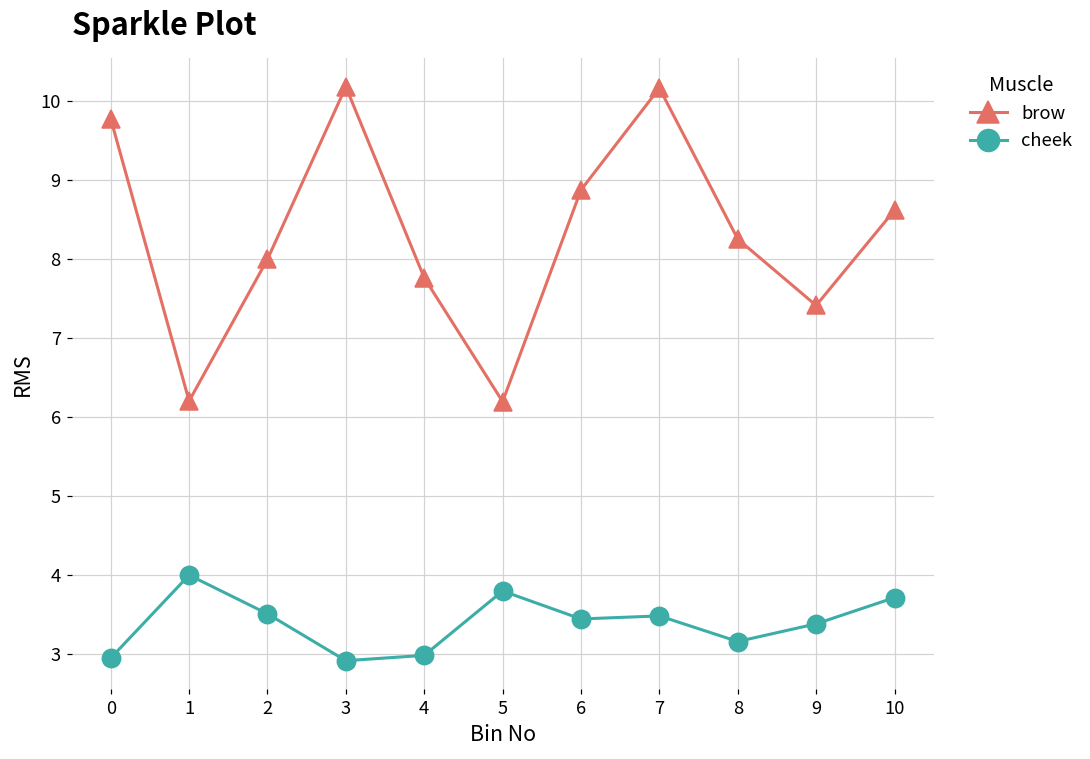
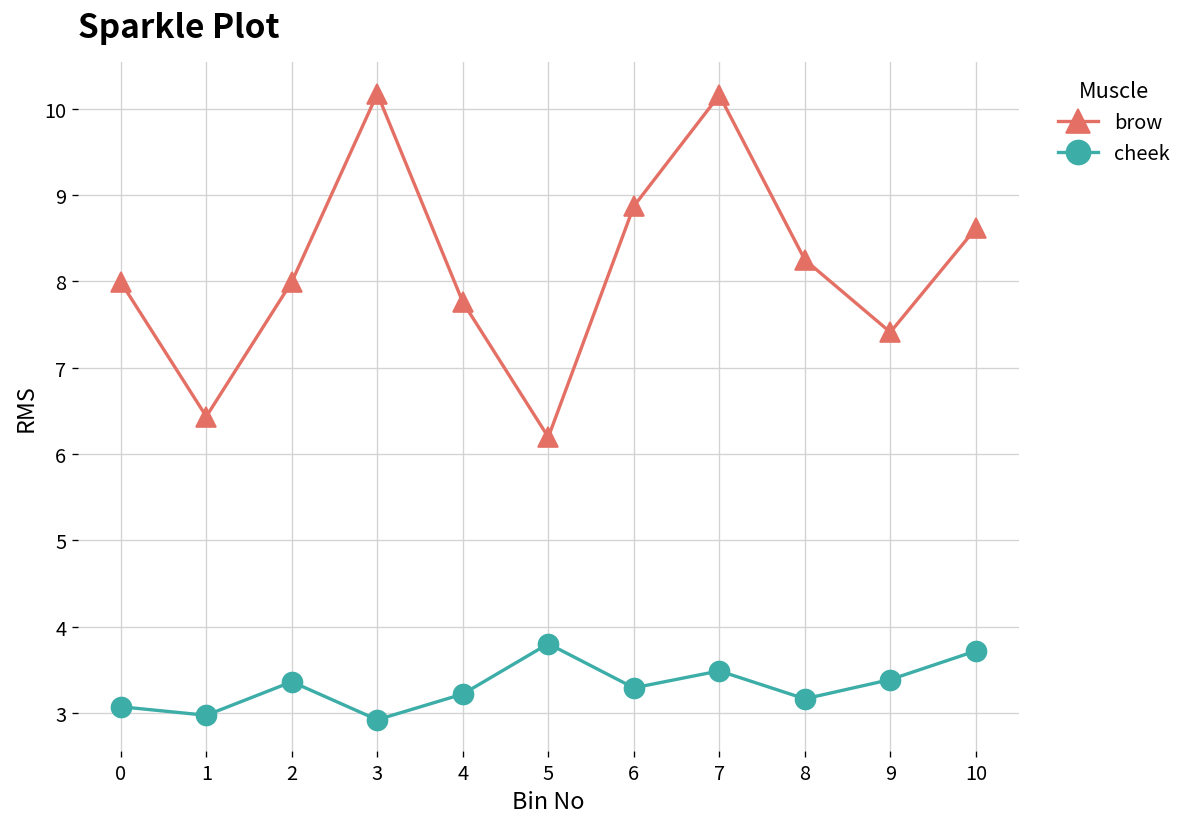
brow, 0: 9.8 -> 8.0
cheek, 0: 3.0 -> 3.1
brow, 1: 6.2 -> 6.4
cheek, 1: 4.0 -> 3.0
cheek, 2: 3.5 -> 3.4
cheek, 4: 3.0 -> 3.2
cheek, 6: 3.4 -> 3.3
